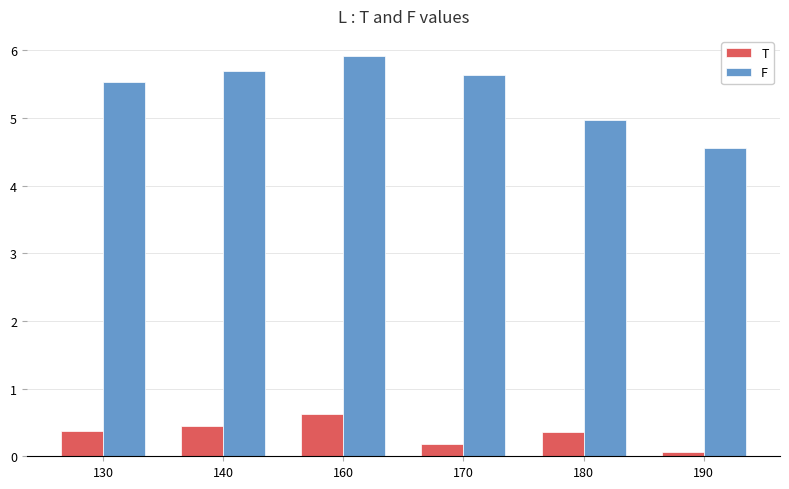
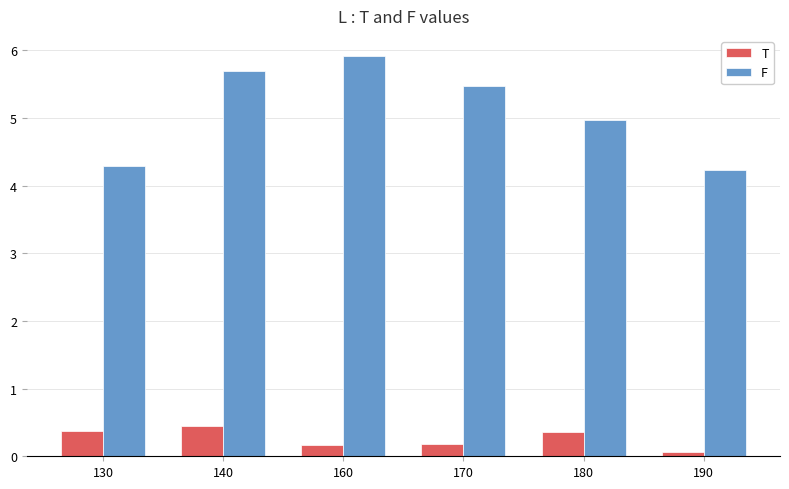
F, 130: 5.5 -> 4.3
T, 160: 0.6 -> 0.2
F, 170: 5.6 -> 5.5
F, 190: 4.6 -> 4.2
